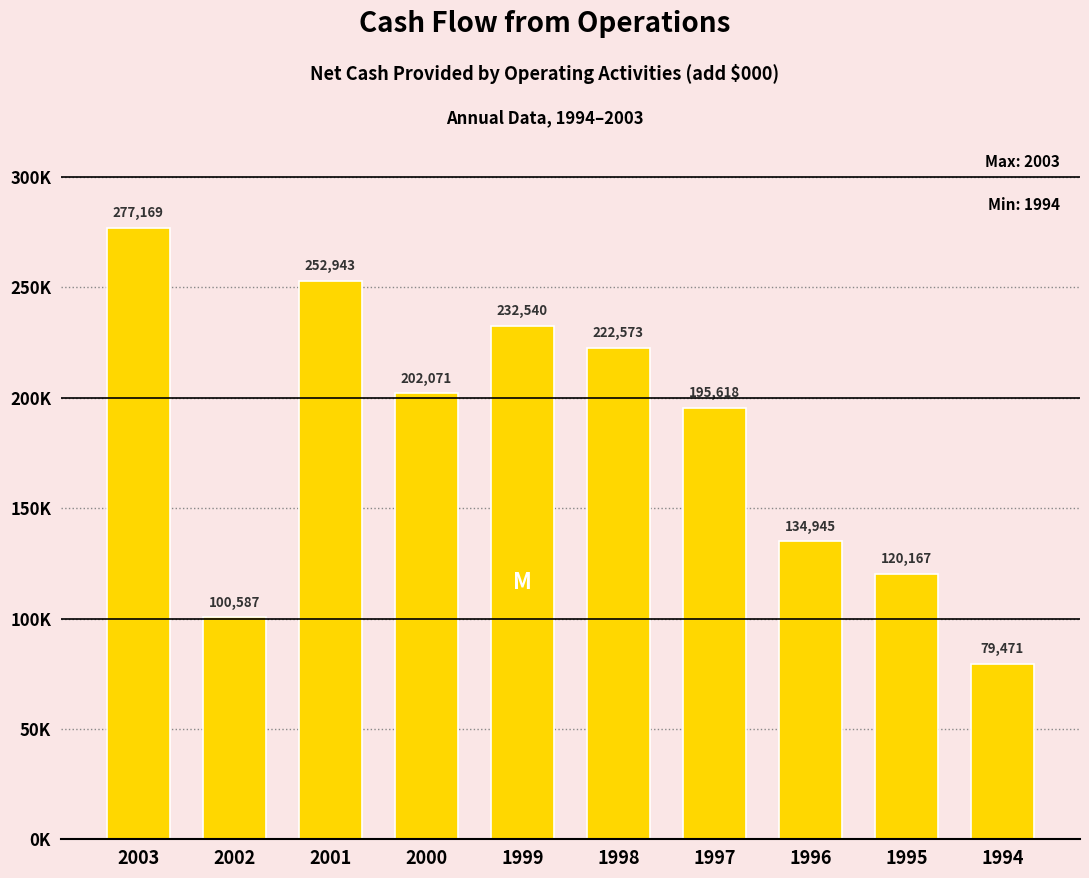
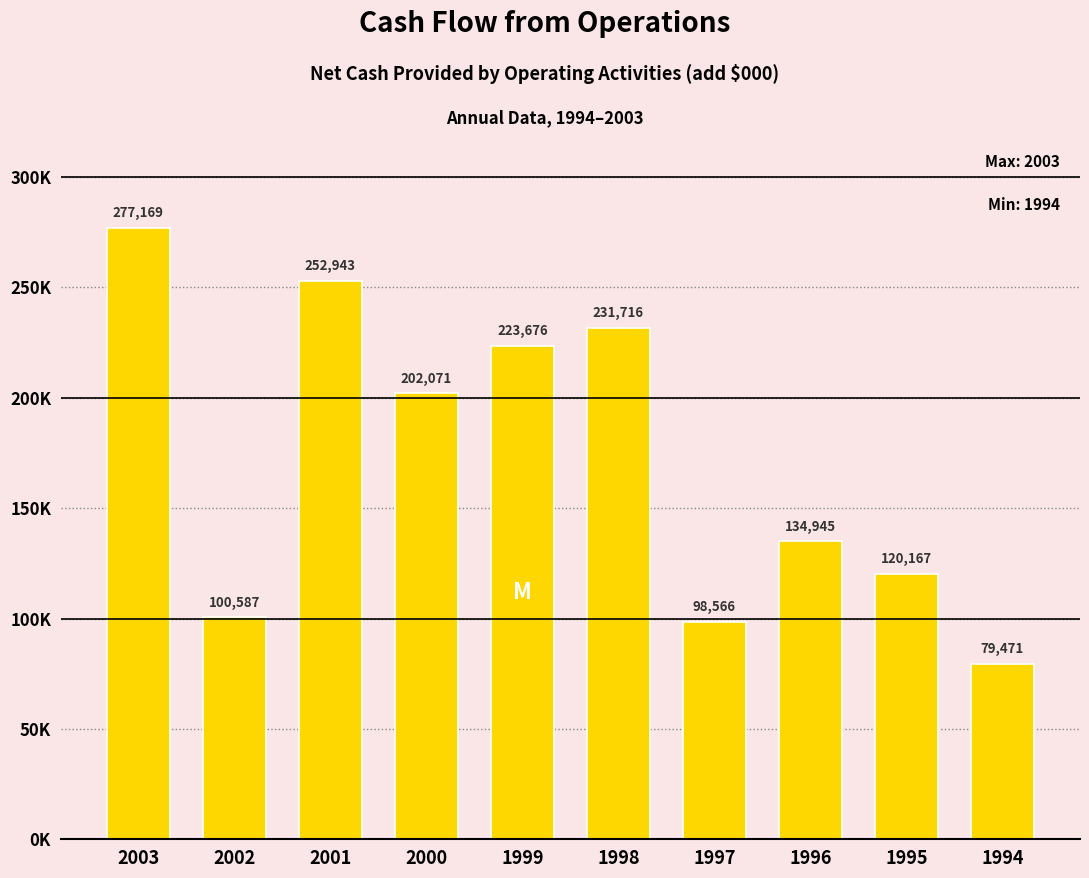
1999: 232,540 -> 223,676
1998: 222,573 -> 231,716
1997: 195,618 -> 98,566
